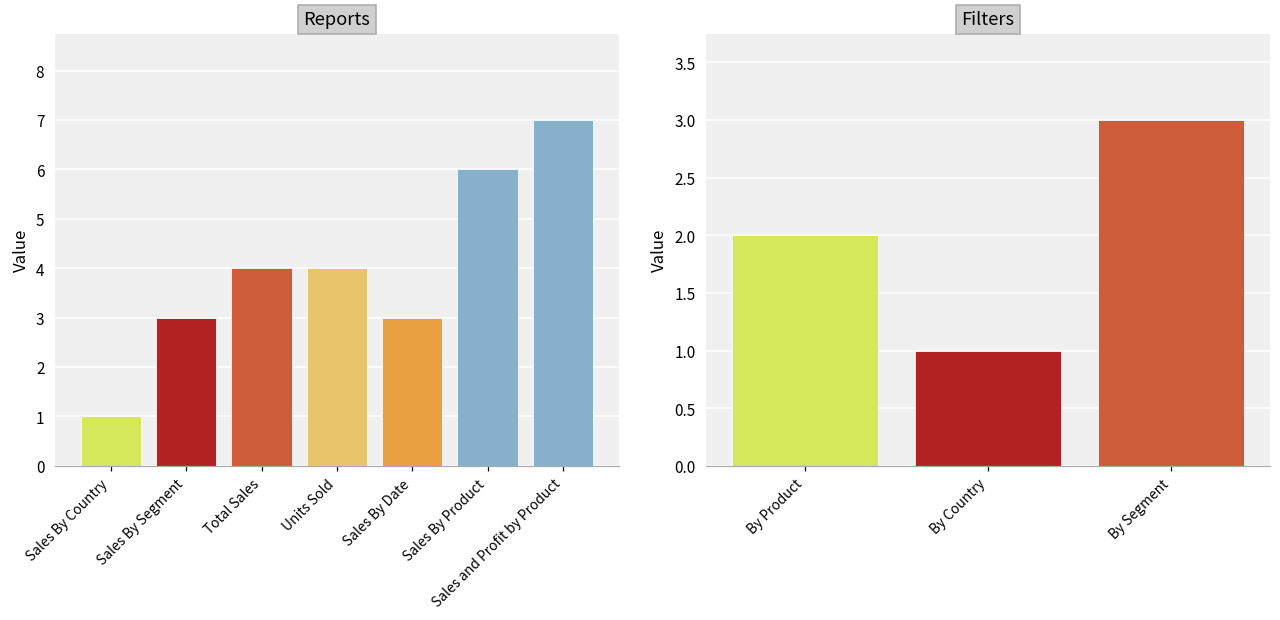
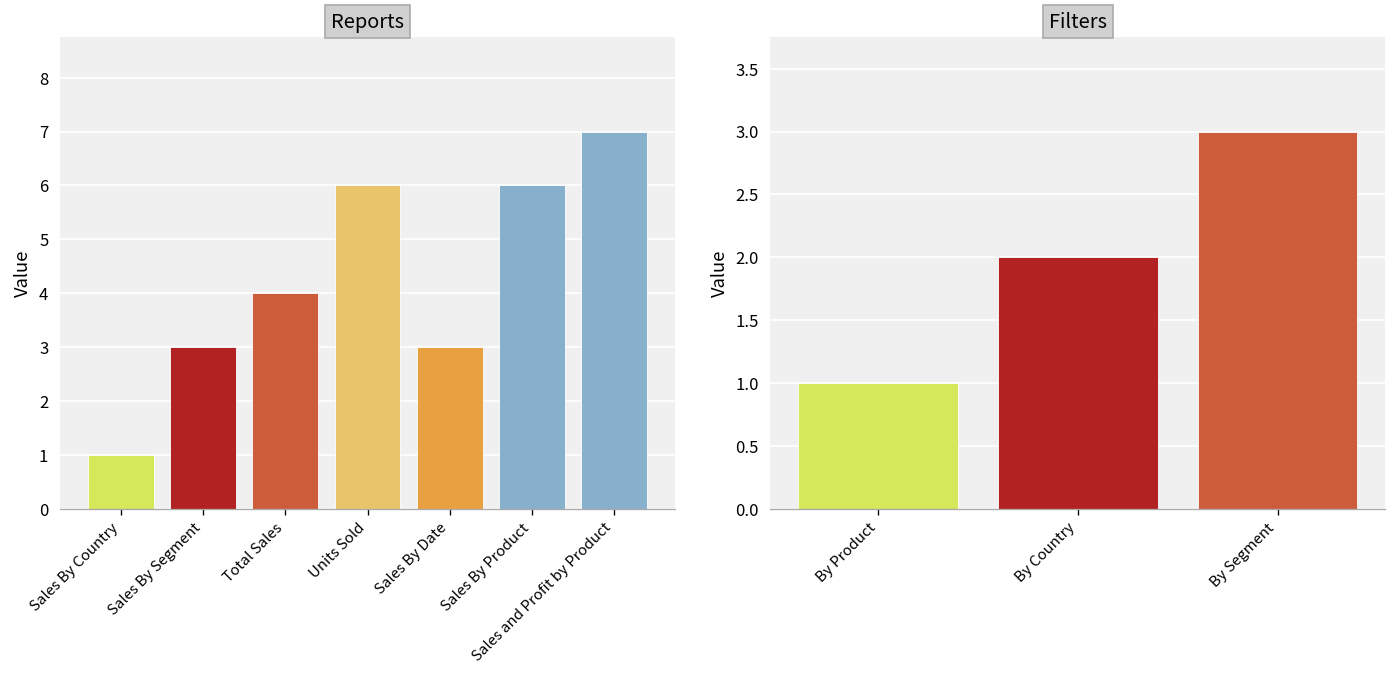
Reports, Units Sold: 4 -> 6
Filters, By Product: 2 -> 1
Filters, By Country: 1 -> 2
